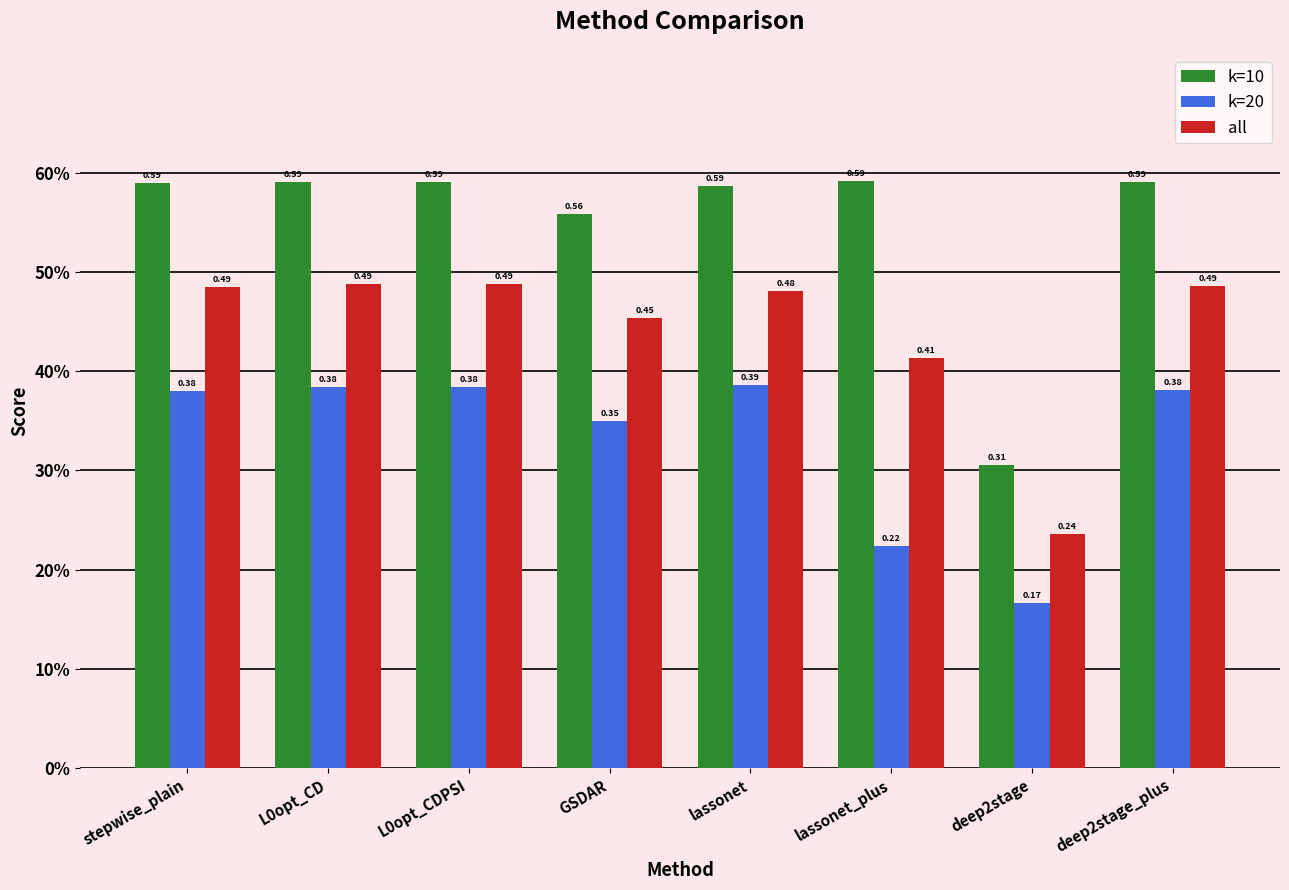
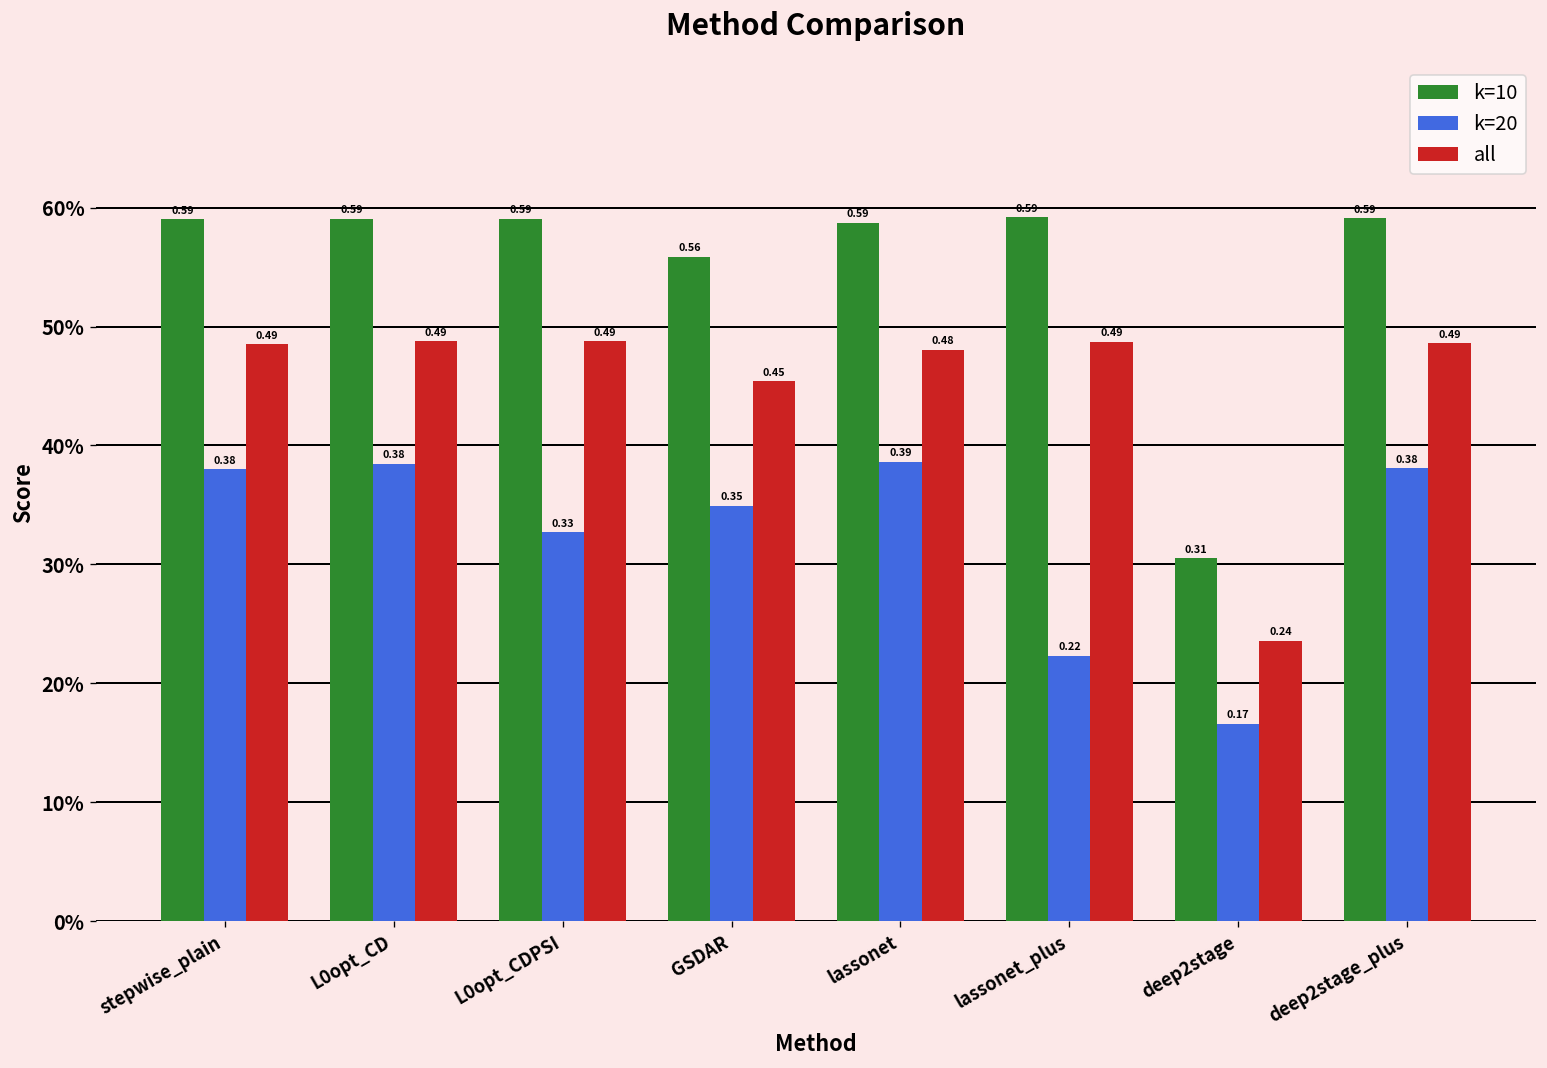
k=20, L0opt_CDPSI: 0.38 -> 0.33
all, lassonet_plus: 0.41 -> 0.49
